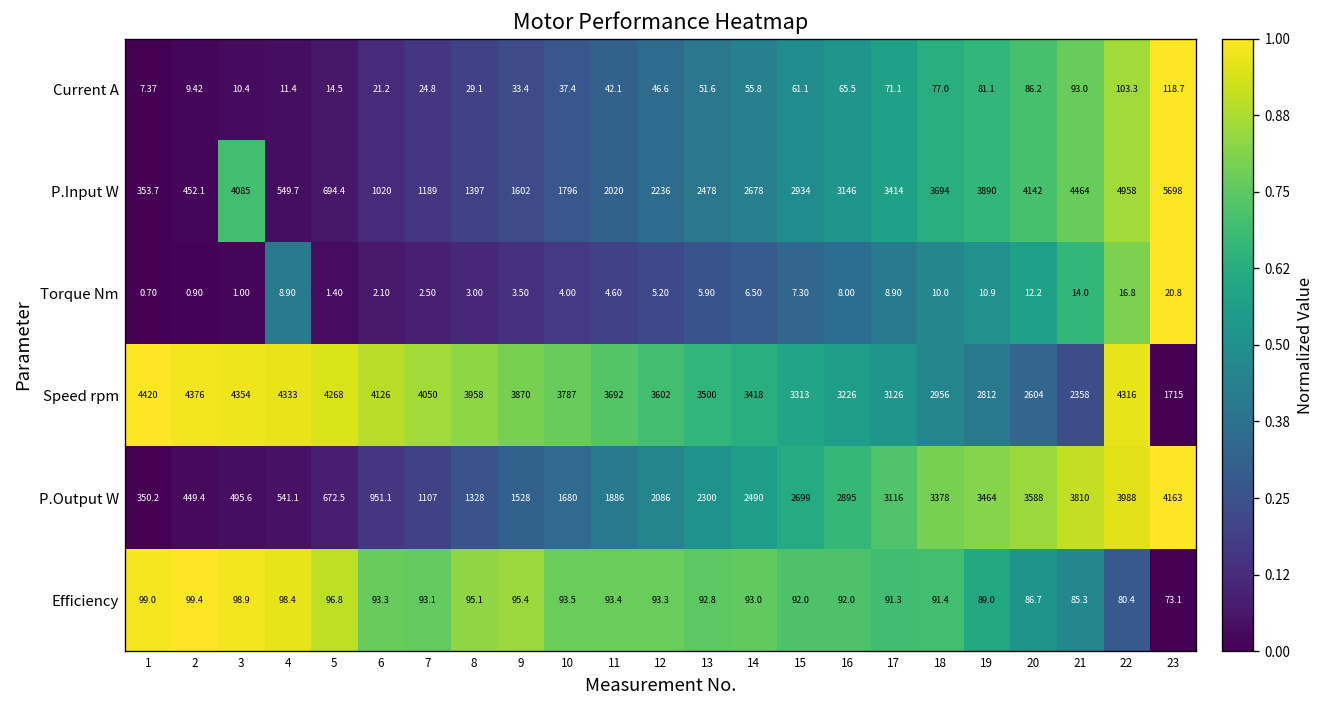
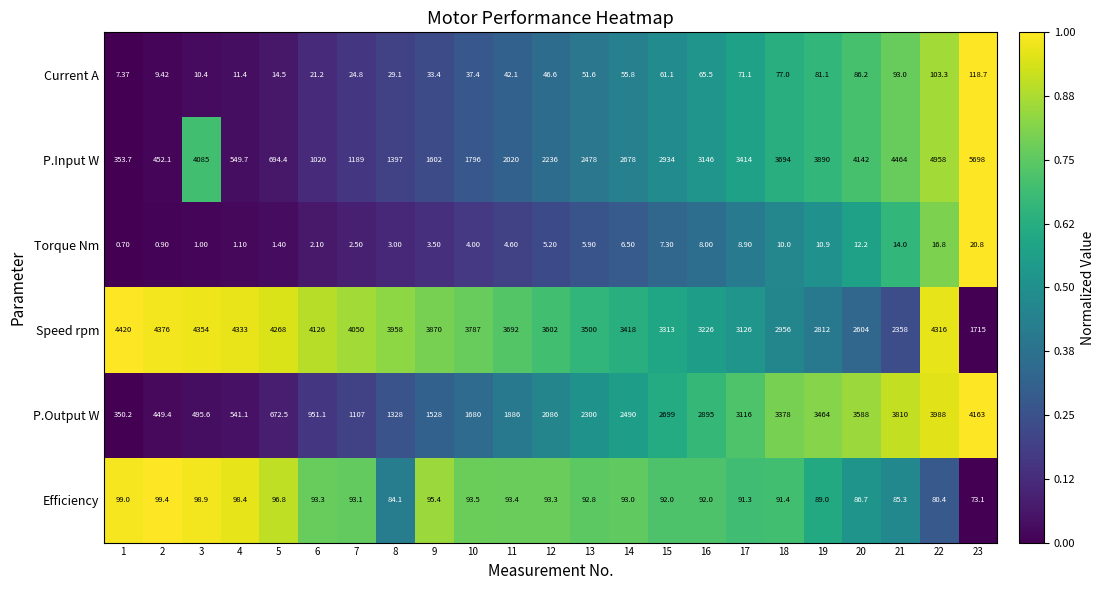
Torque Nm, 4: 8.90 -> 1.10
Efficiency, 8: 95.1 -> 84.1
